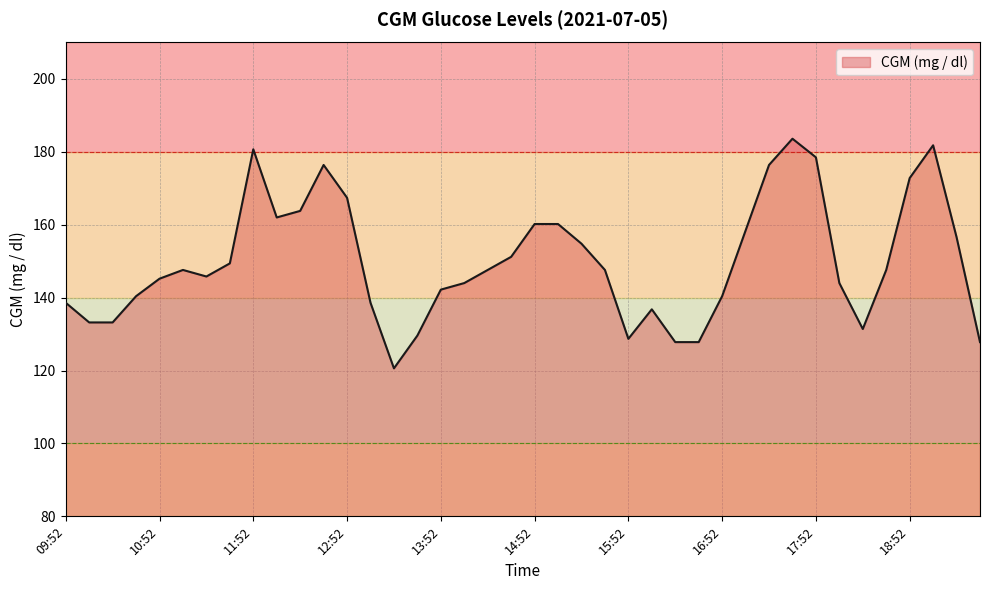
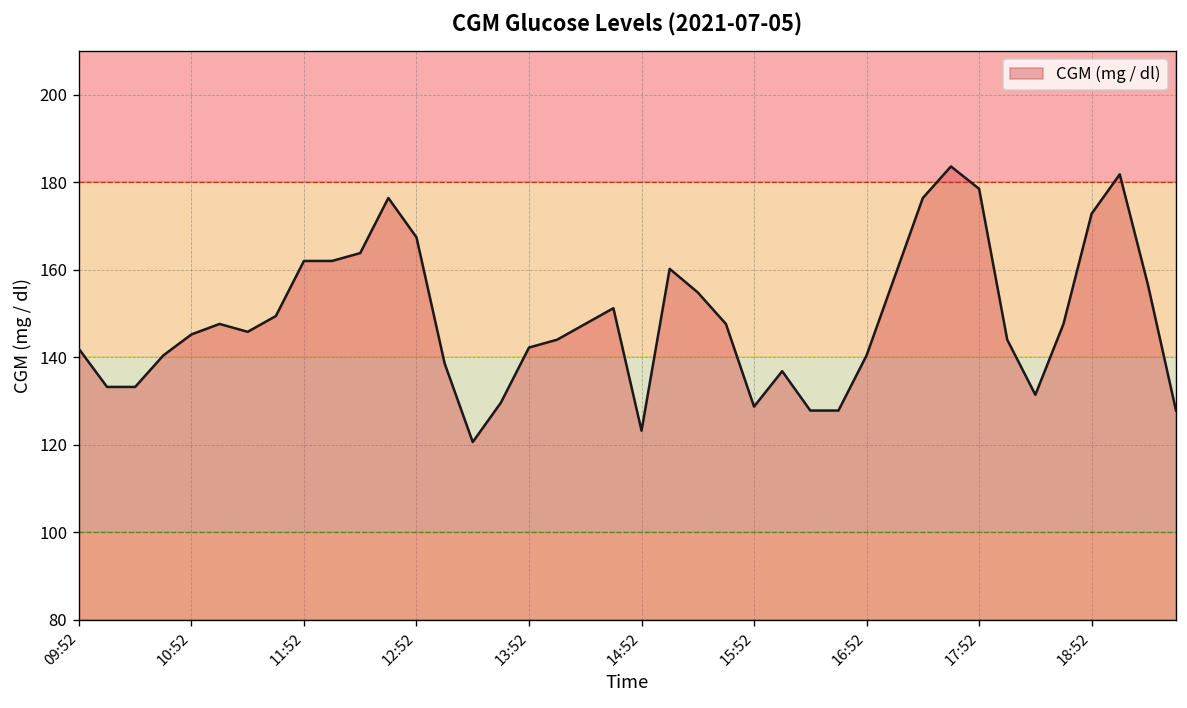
09:52: 139 -> 142
11:52: 181 -> 162
14:52: 160 -> 123
